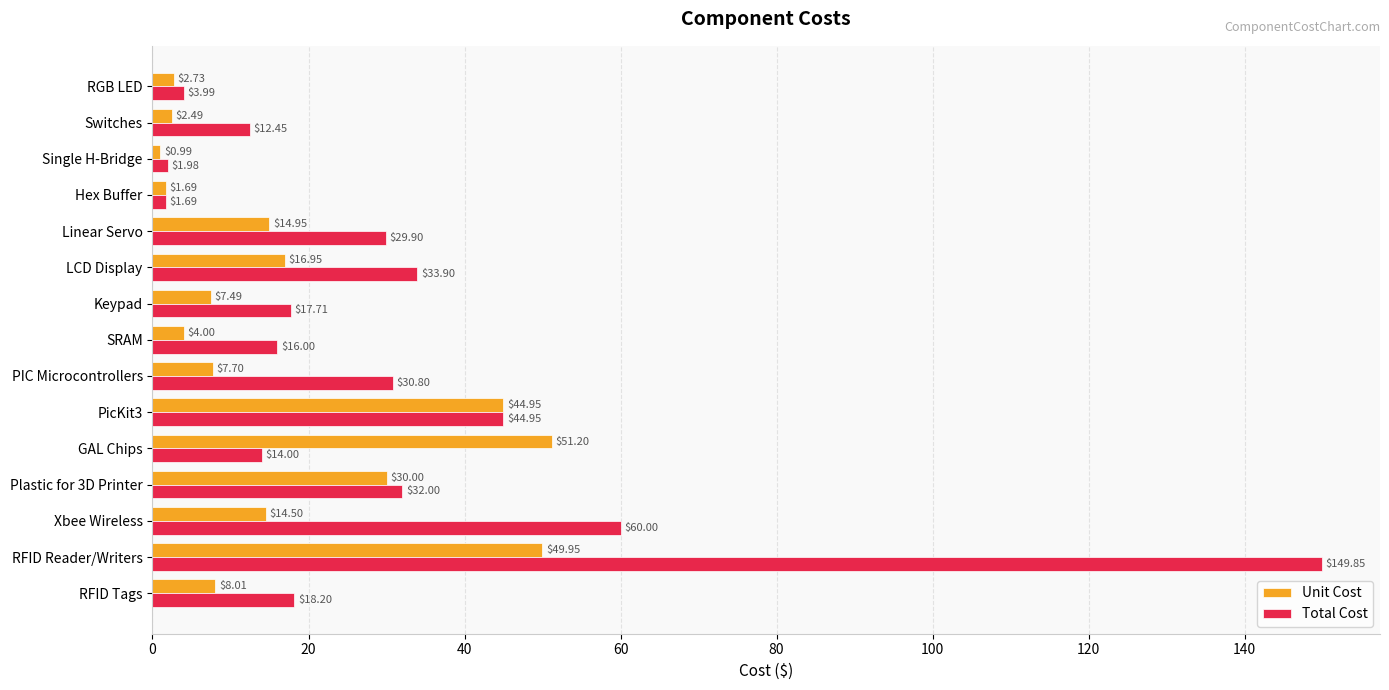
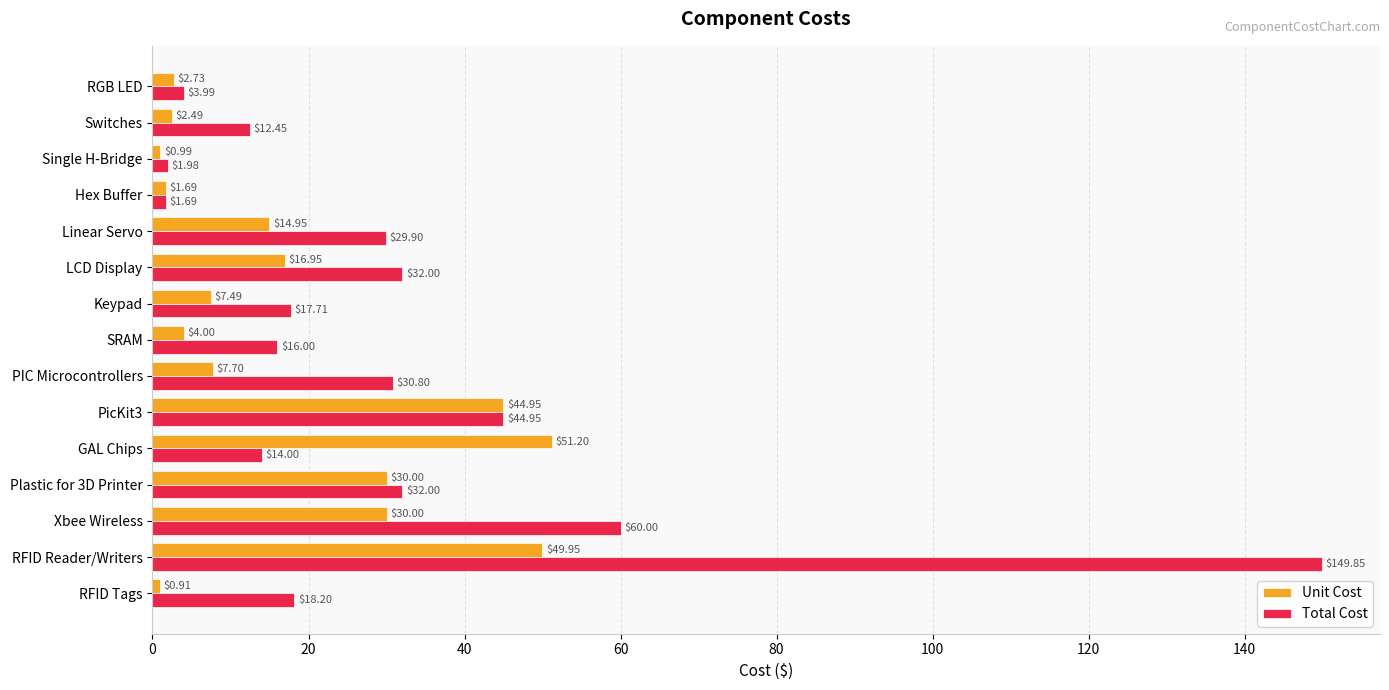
Total Cost, LCD Display: $33.90 -> $32.00
Unit Cost, Xbee Wireless: $14.50 -> $30.00
Unit Cost, RFID Tags: $8.01 -> $0.91
